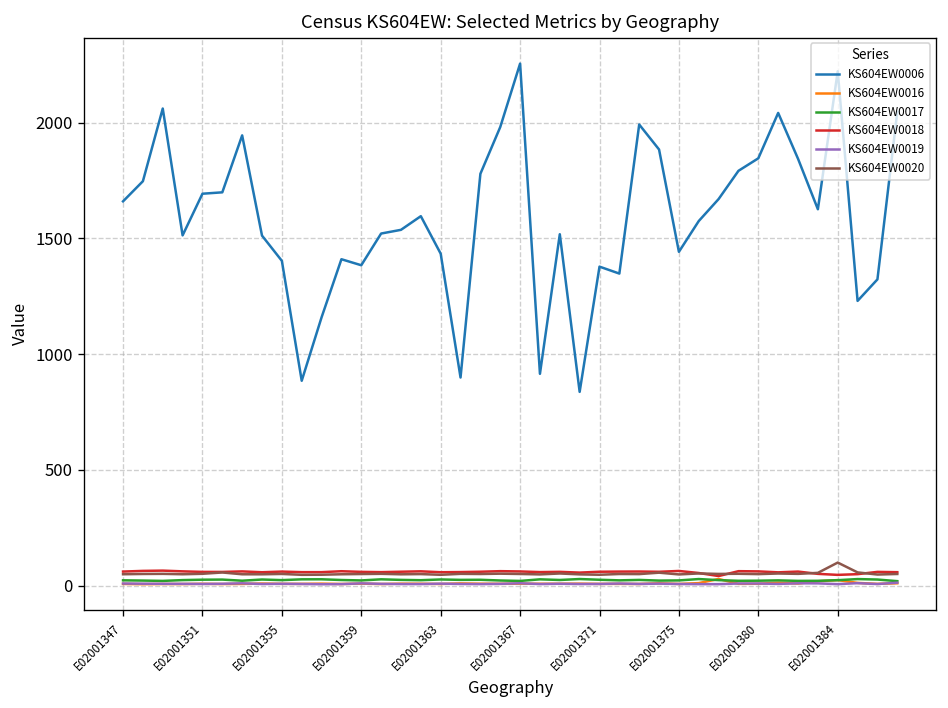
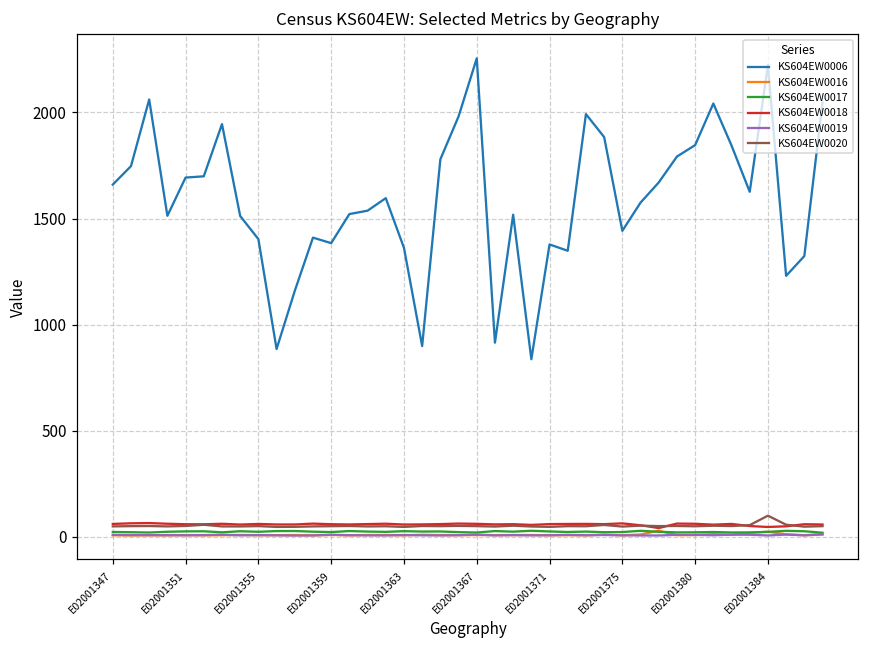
KS604EW0006, E02001363: 1430 -> 1360
